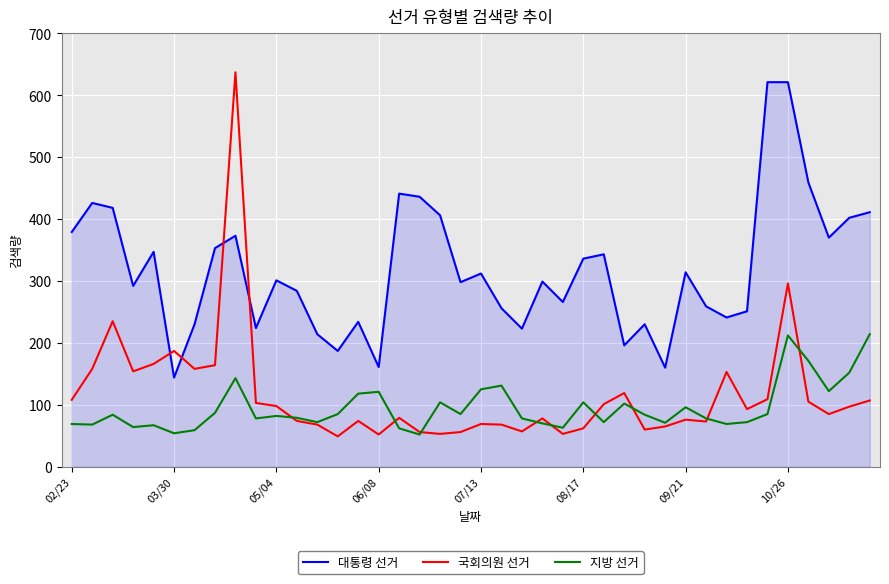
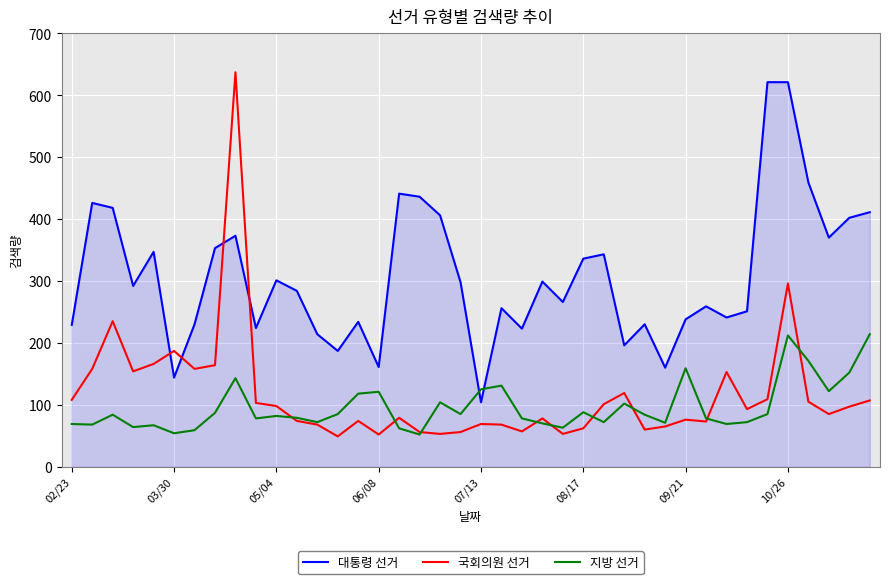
대통령 선거, 02/23: 380 -> 230
대통령 선거, 07/13: 310 -> 100
지방 선거, 08/17: 100 -> 90
대통령 선거, 09/21: 310 -> 240
지방 선거, 09/21: 100 -> 160
